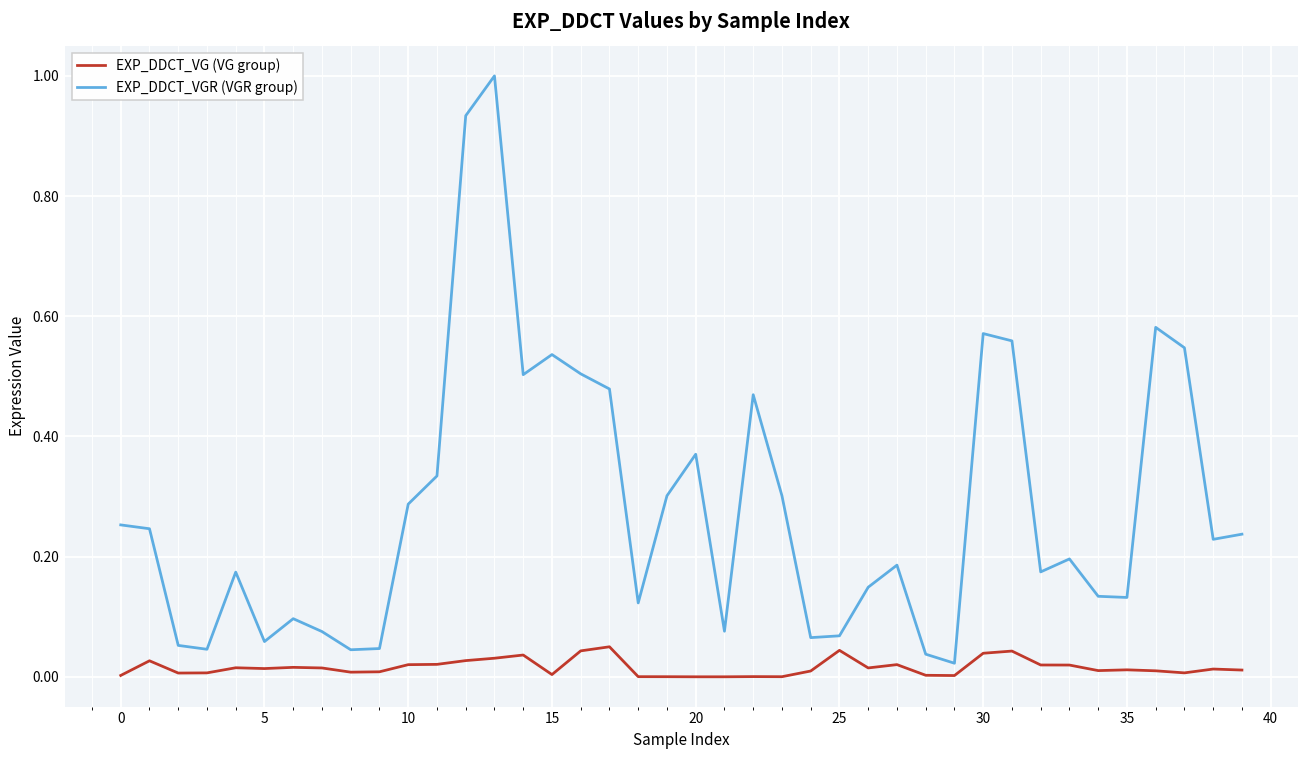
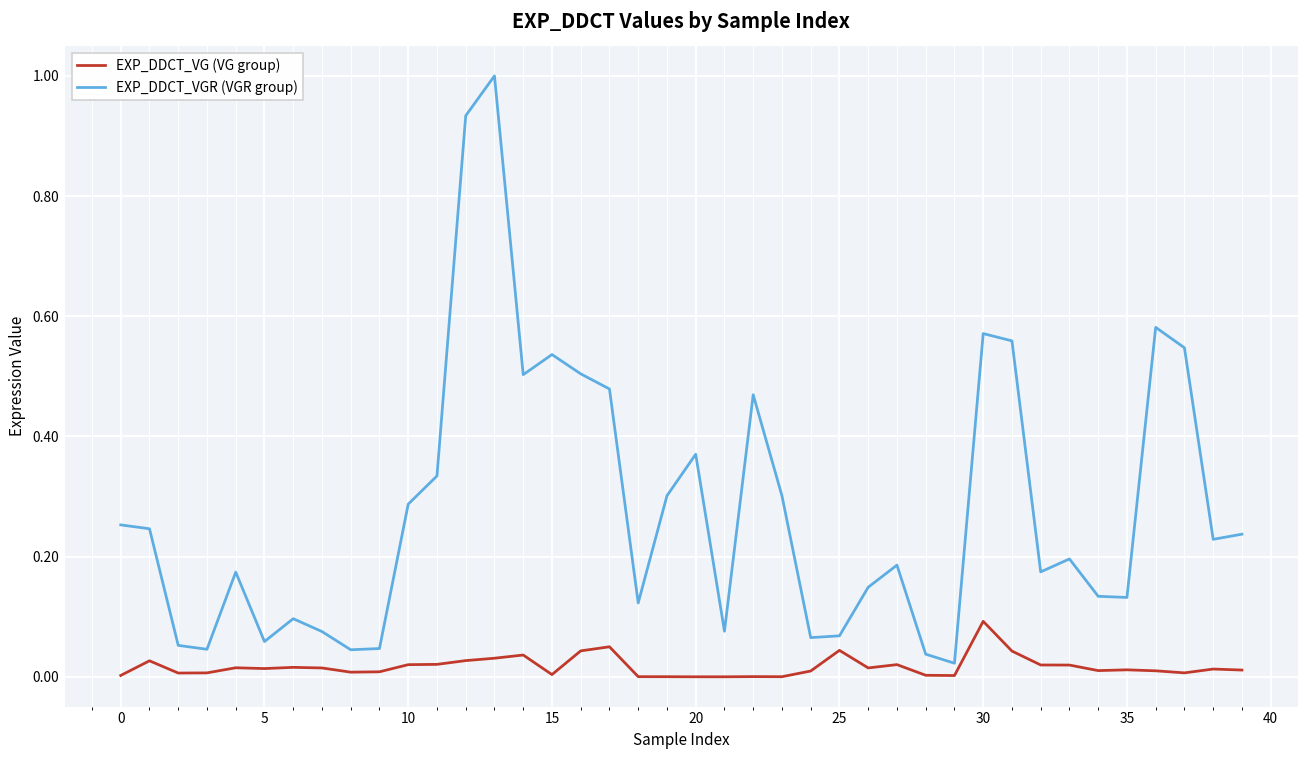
EXP_DDCT_VG (VG group), 30: 0.04 -> 0.09
